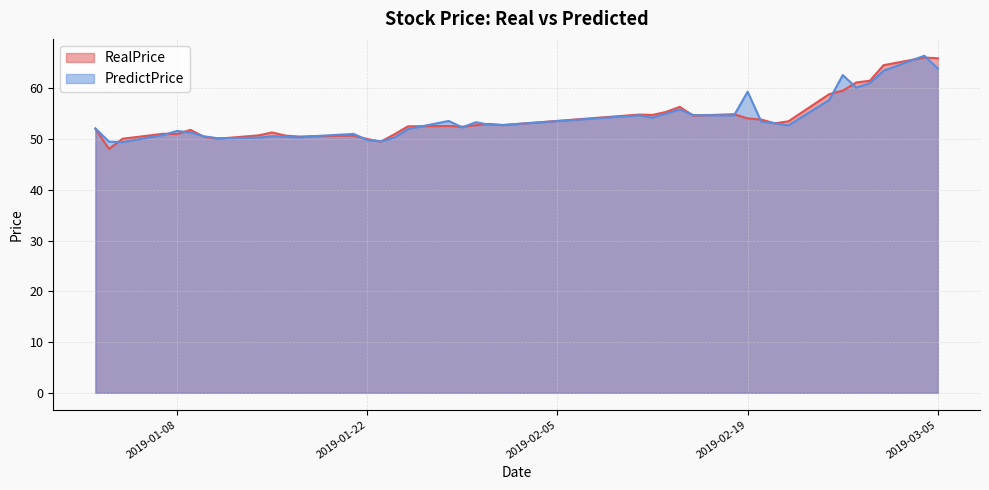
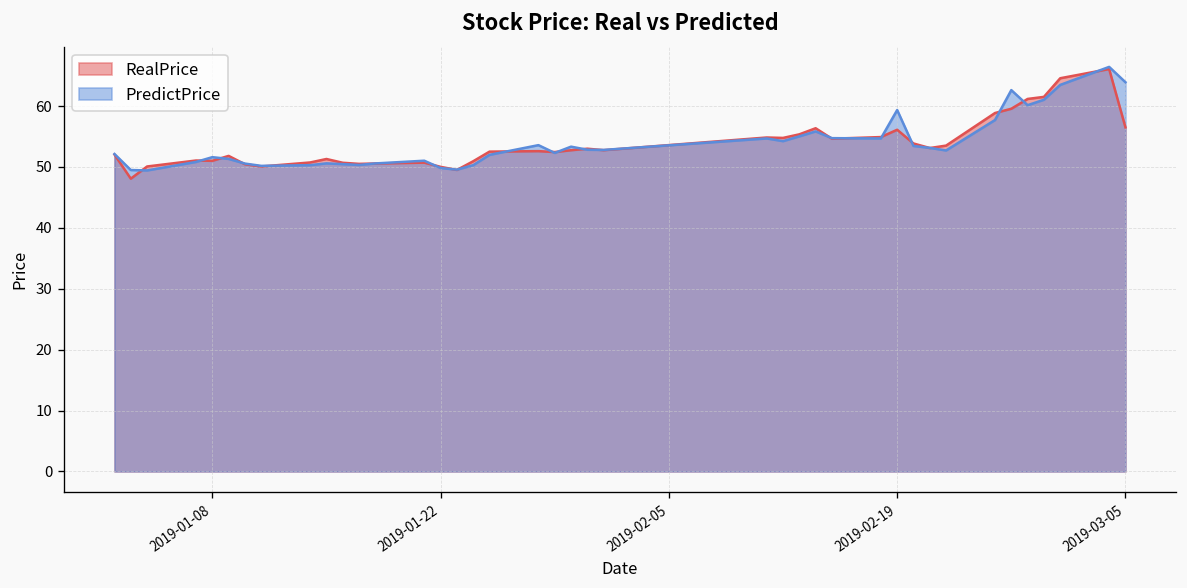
RealPrice, 2019-02-19: 54 -> 56
RealPrice, 2019-03-05: 66 -> 56
